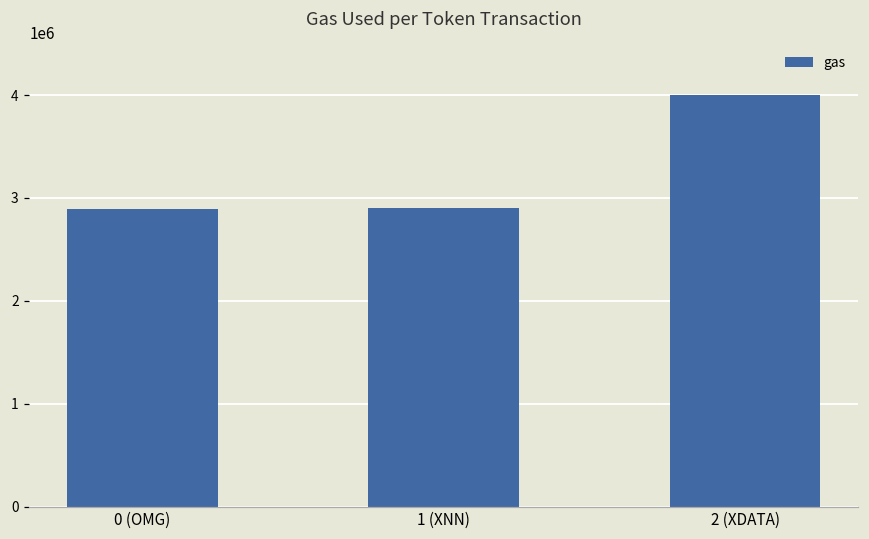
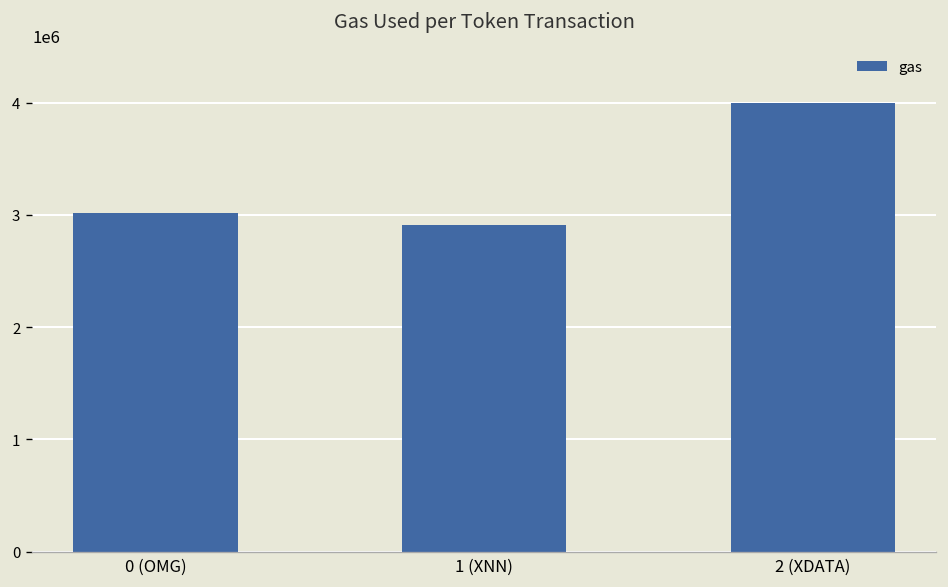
0 (OMG): 2900000 -> 3000000
